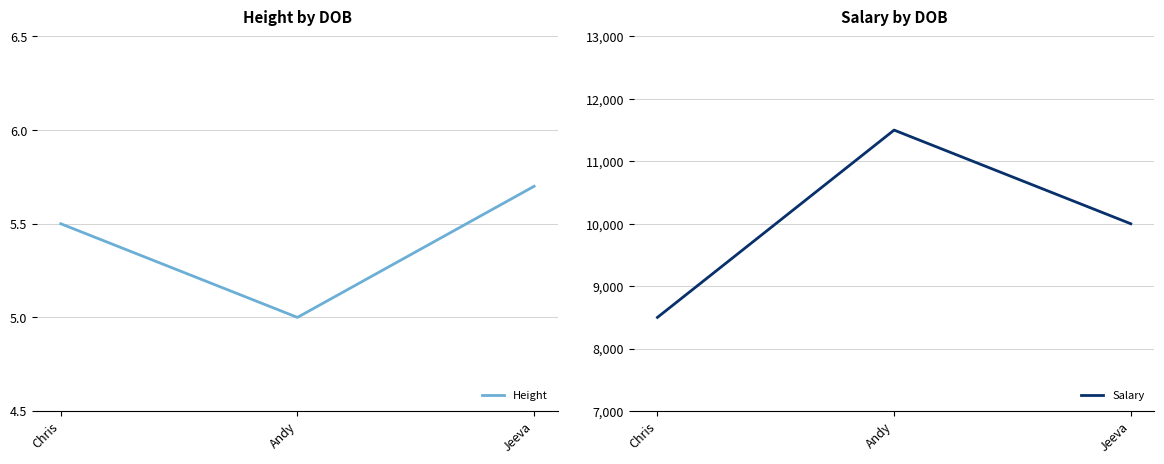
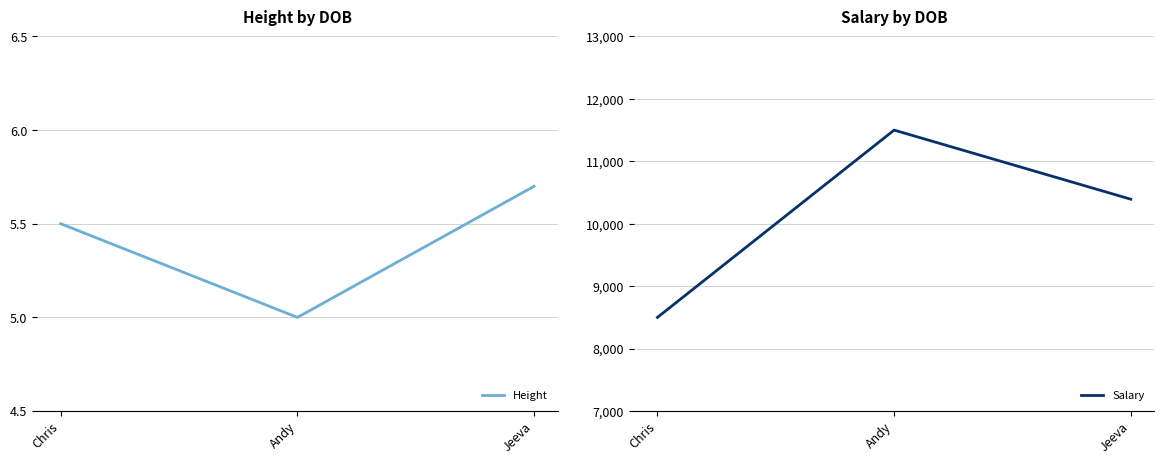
Salary by DOB, Jeeva: 10,000 -> 10,400
